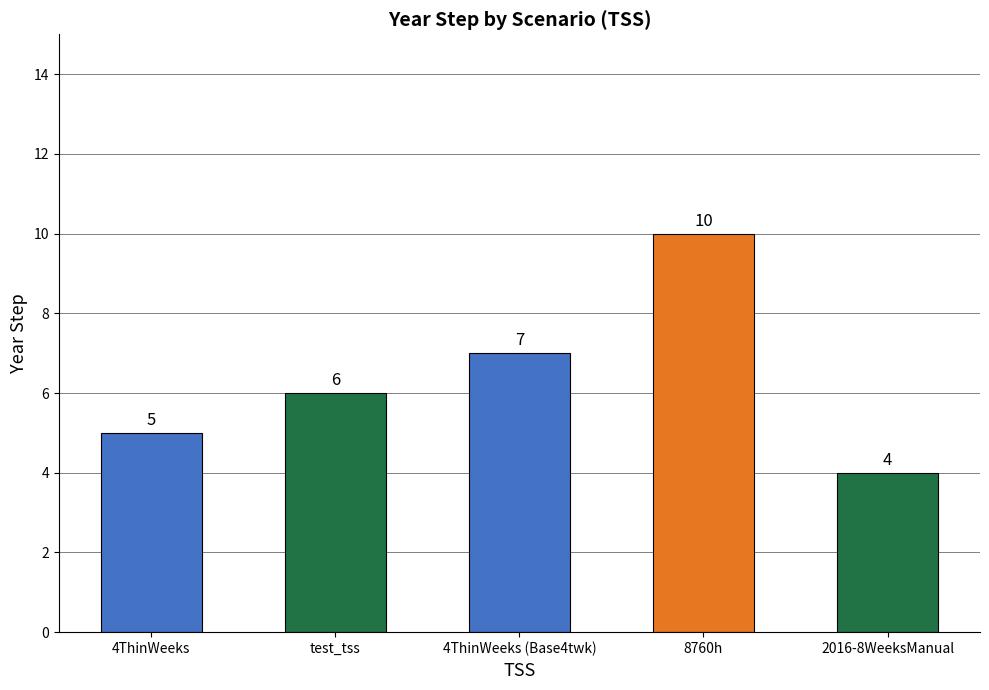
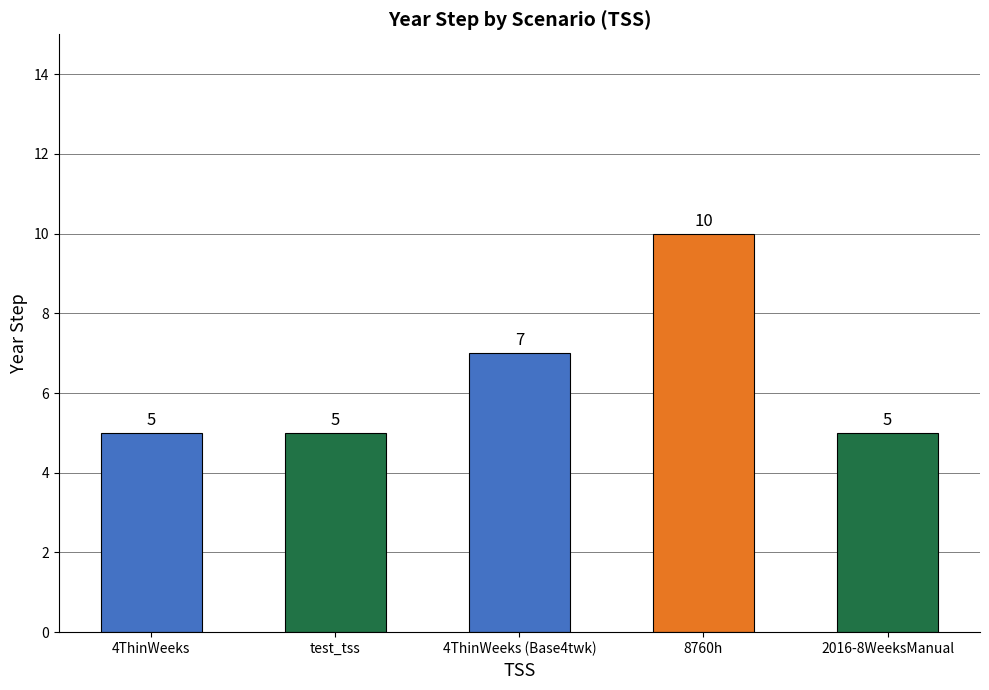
test_tss: 6 -> 5
2016-8WeeksManual: 4 -> 5
